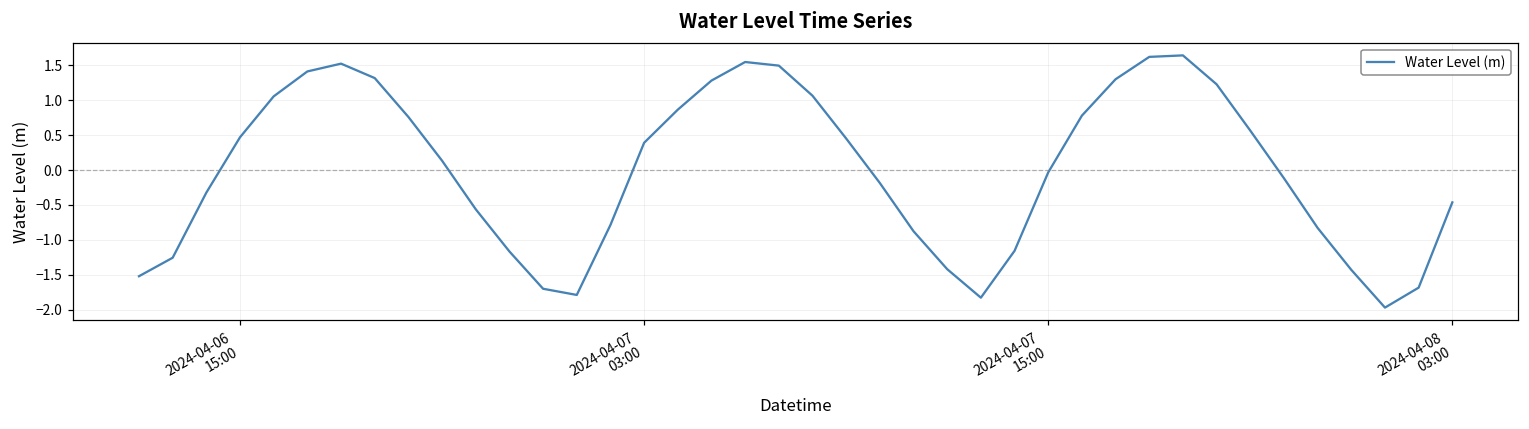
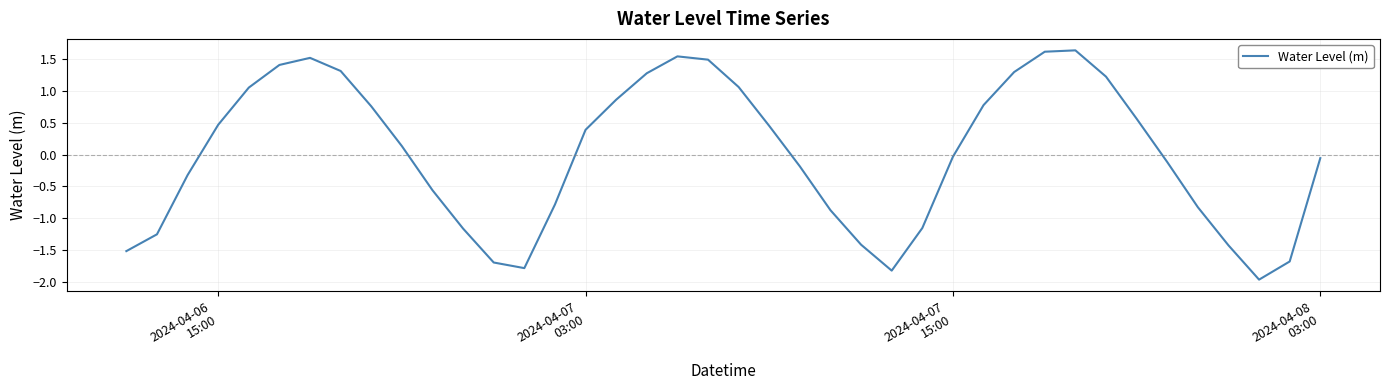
2024-04-08 03:00: -0.5 -> -0.1
